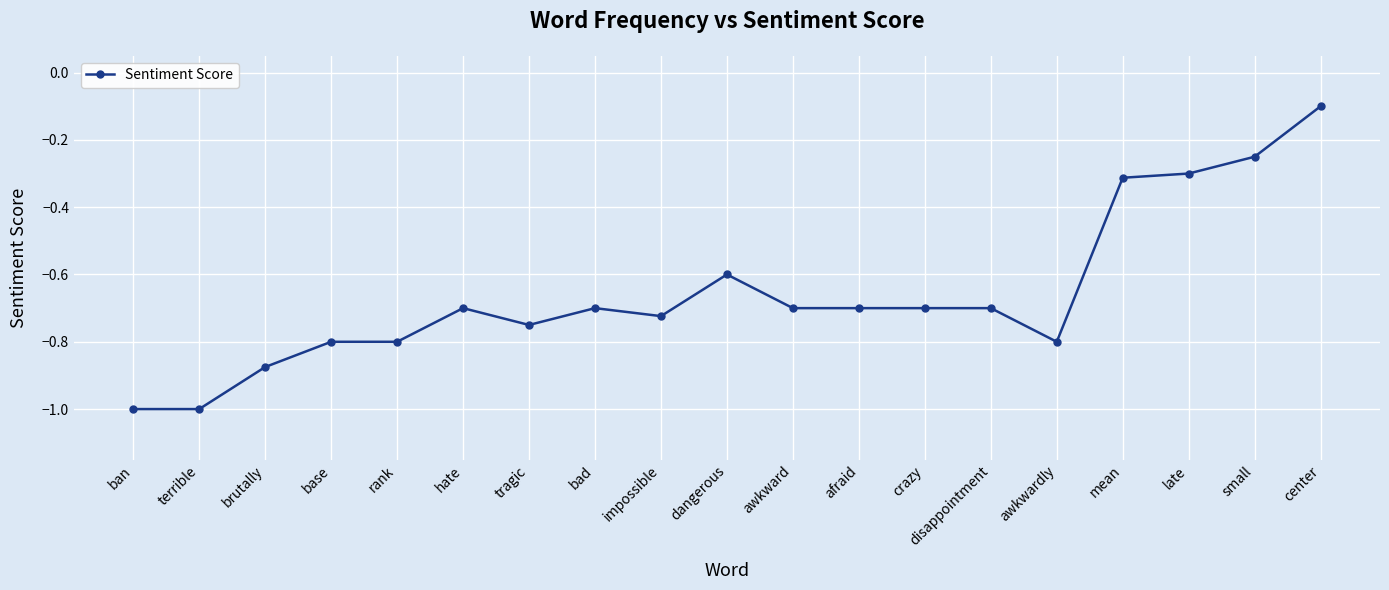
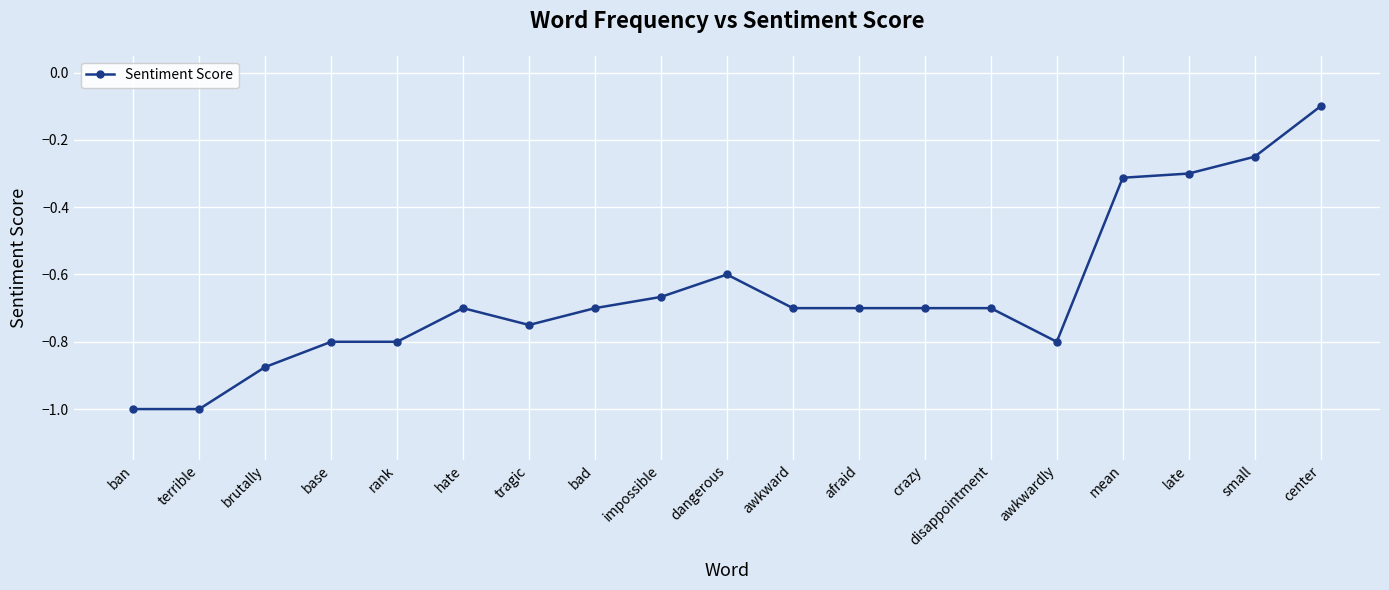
impossible: -0.72 -> -0.67
